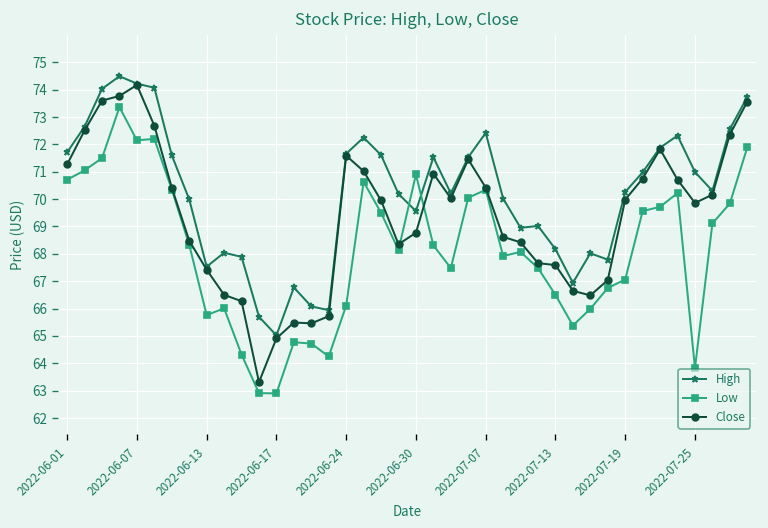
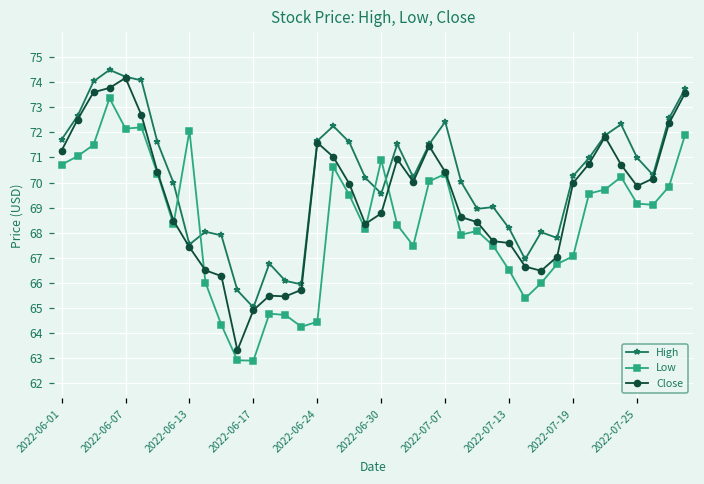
Low, 2022-06-13: 65.8 -> 72.1
Low, 2022-06-24: 66.1 -> 64.4
Low, 2022-07-25: 63.8 -> 69.2
